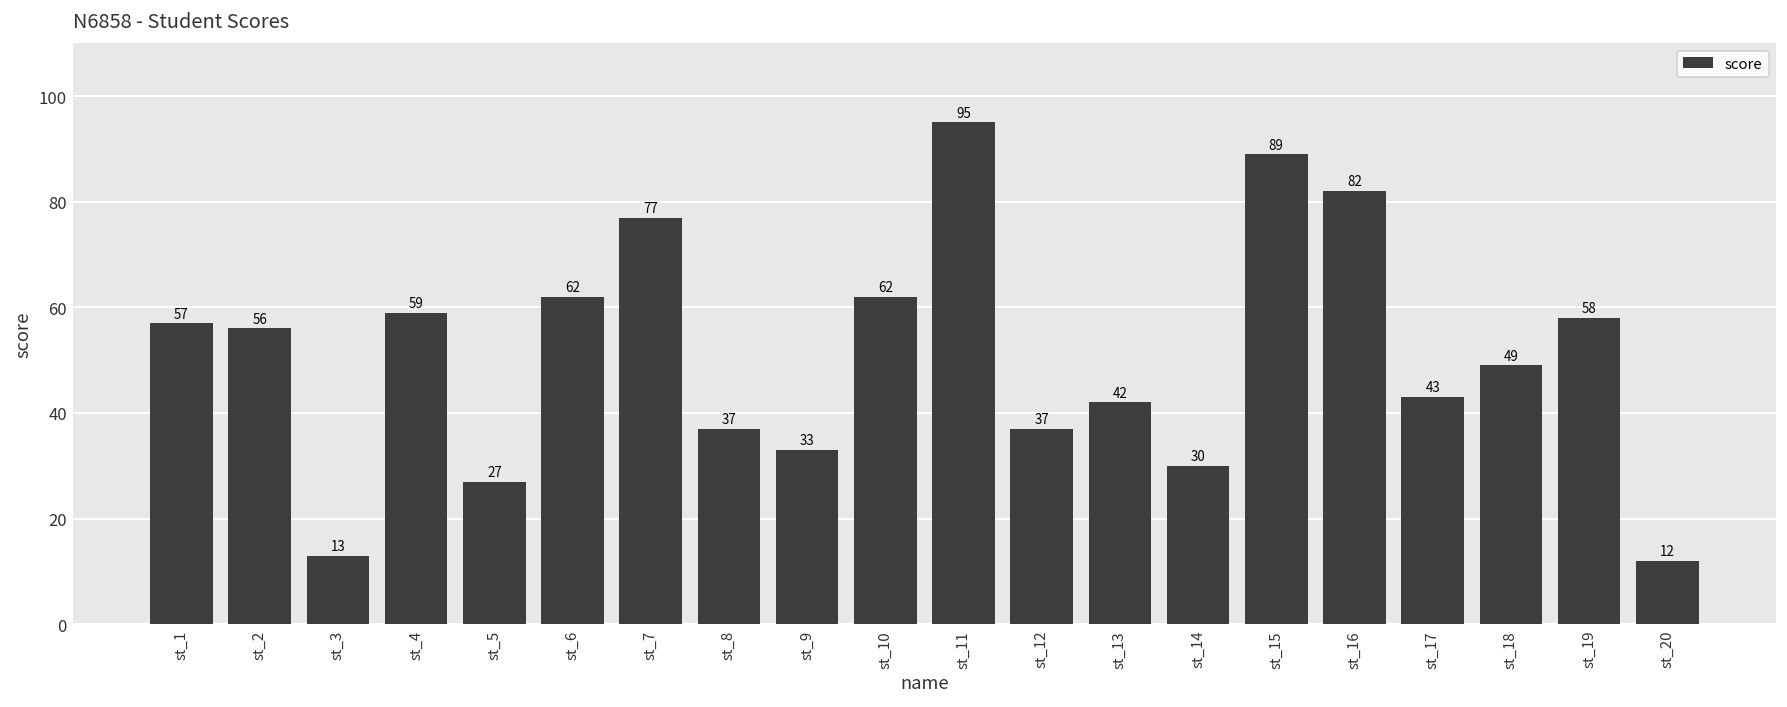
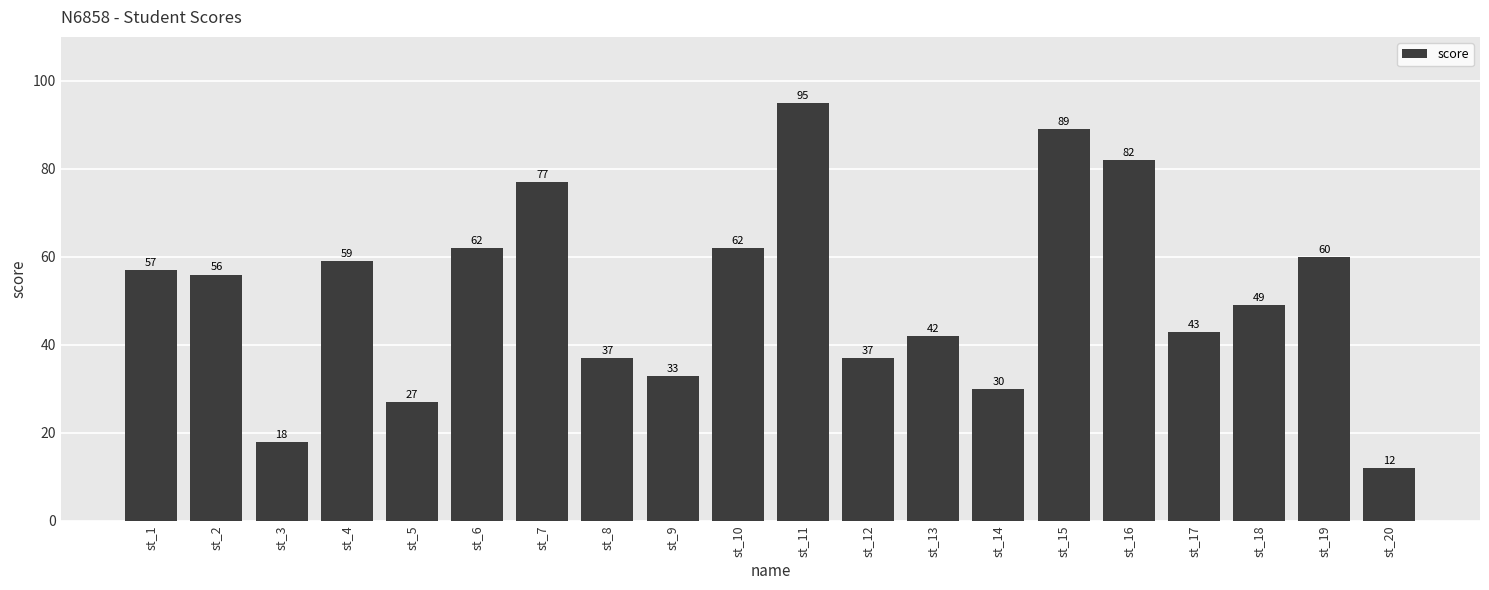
st_3: 13 -> 18
st_19: 58 -> 60
